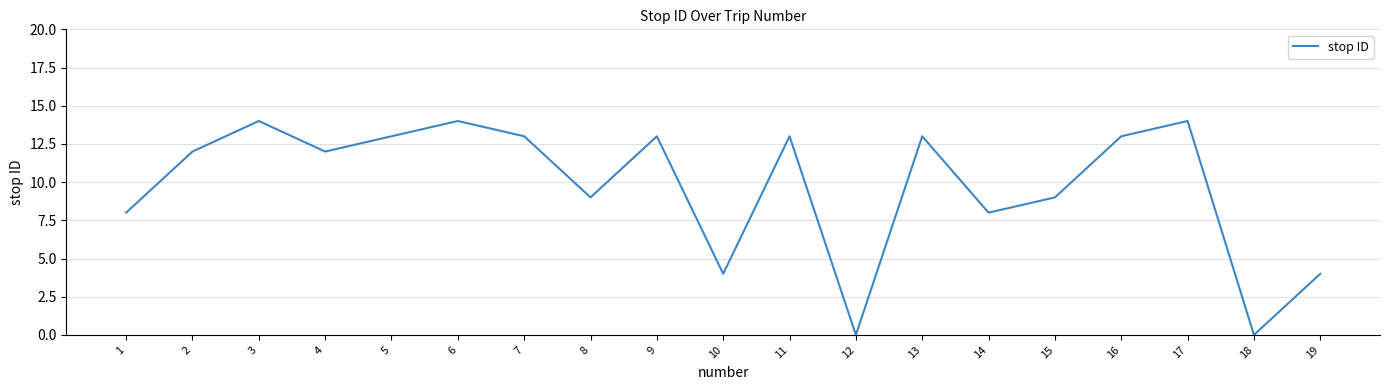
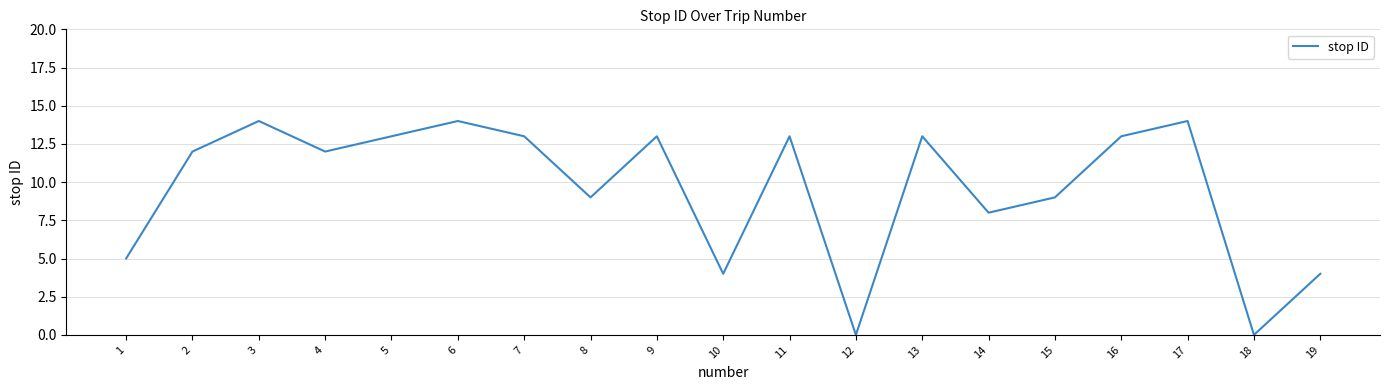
1: 8 -> 5
